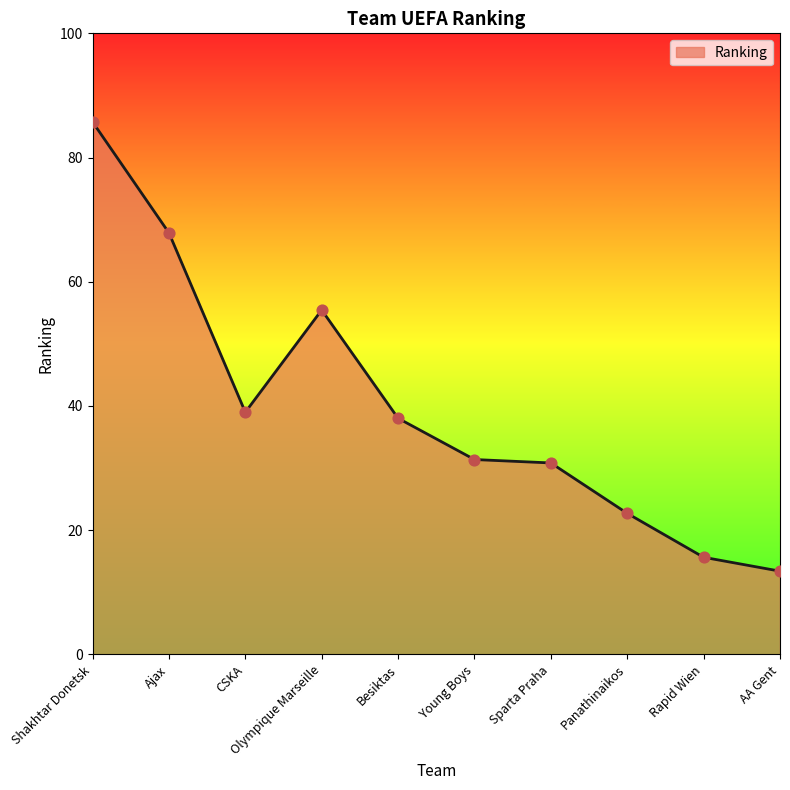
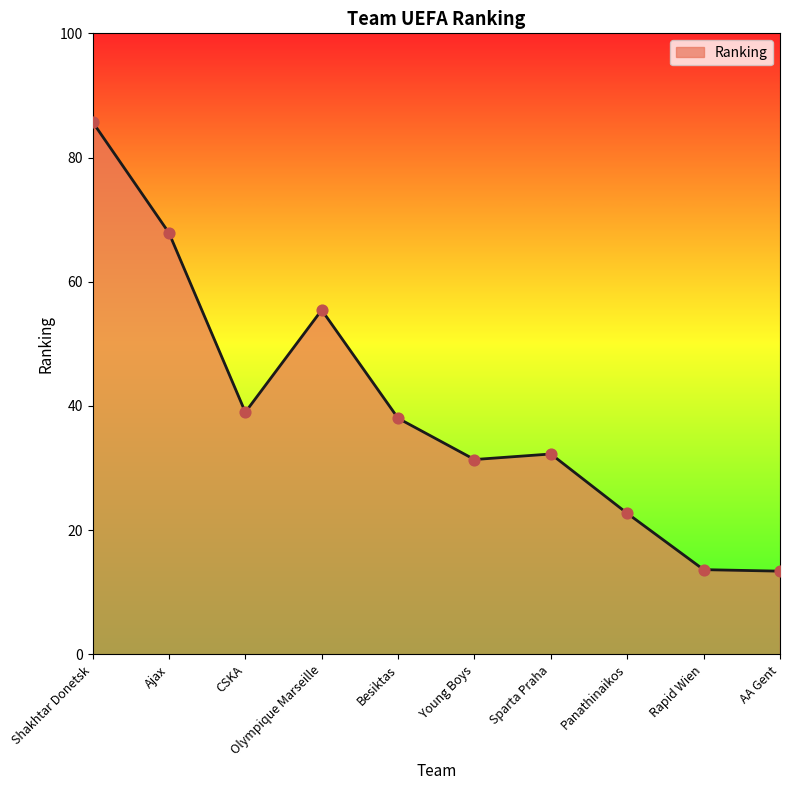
Sparta Praha: 31 -> 32
Rapid Wien: 16 -> 14
